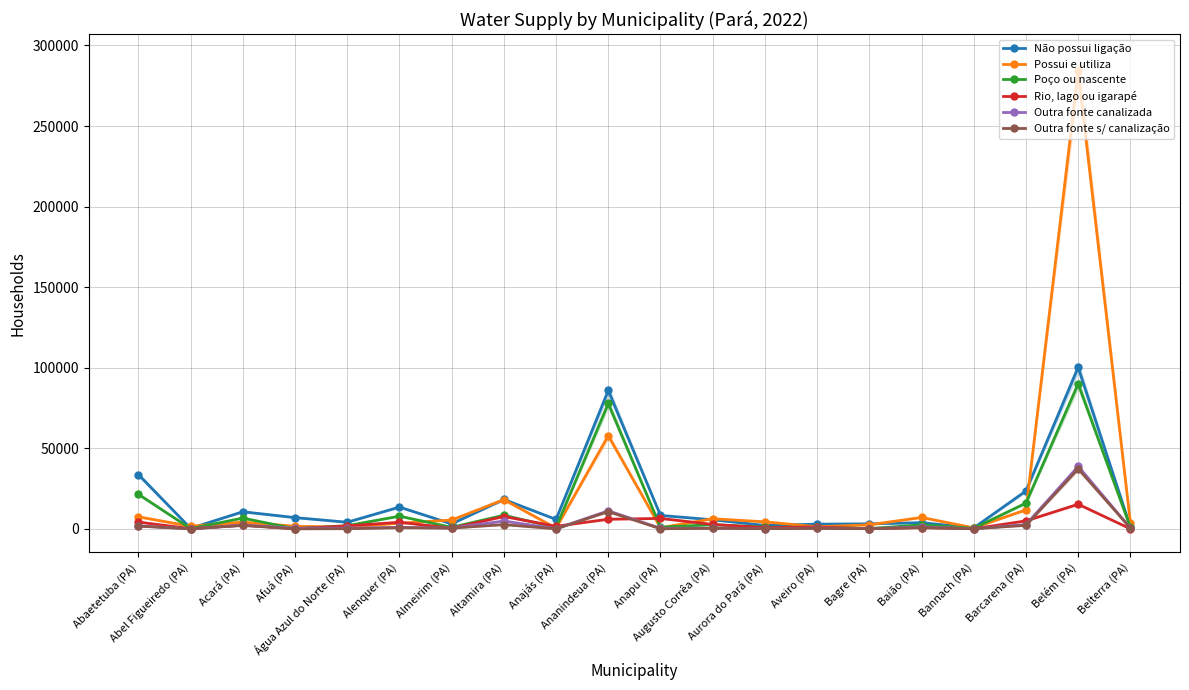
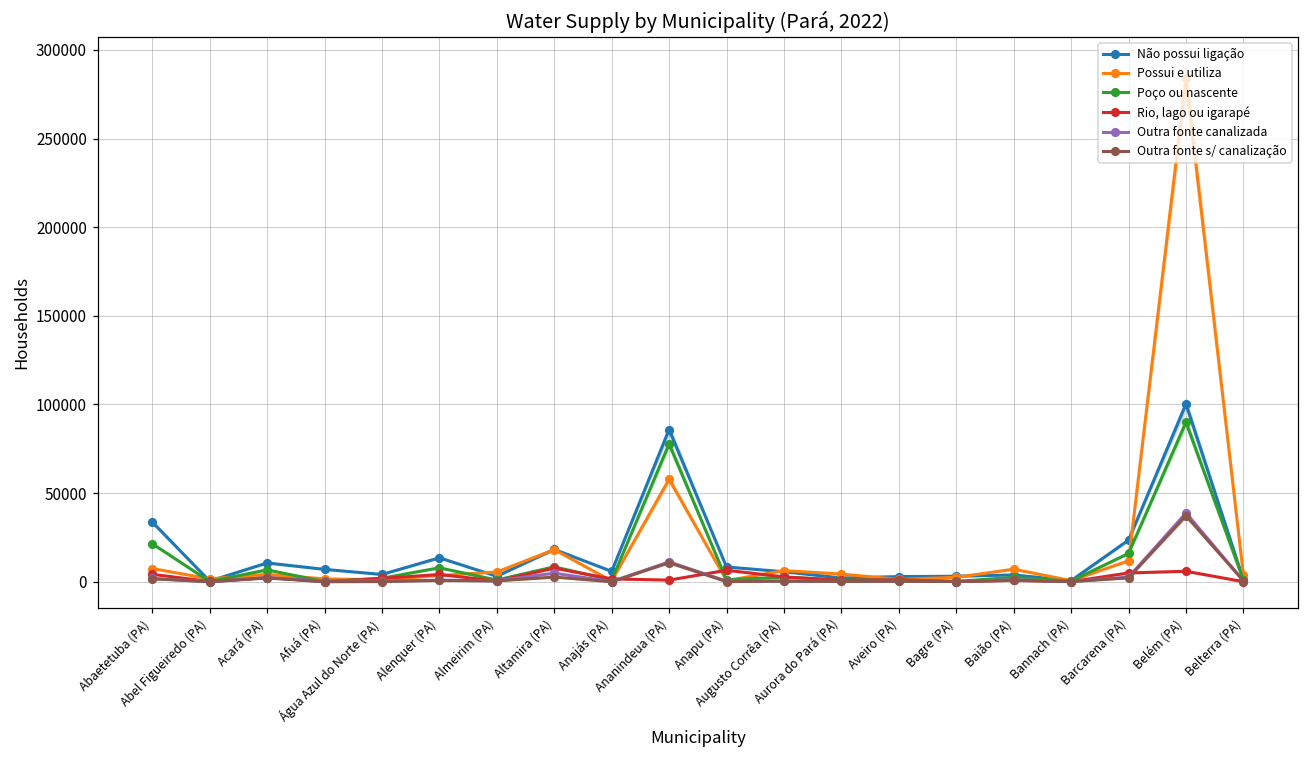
Rio, lago ou igarapé, Ananindeua (PA): 6000 -> 1000
Rio, lago ou igarapé, Belém (PA): 15000 -> 6000
